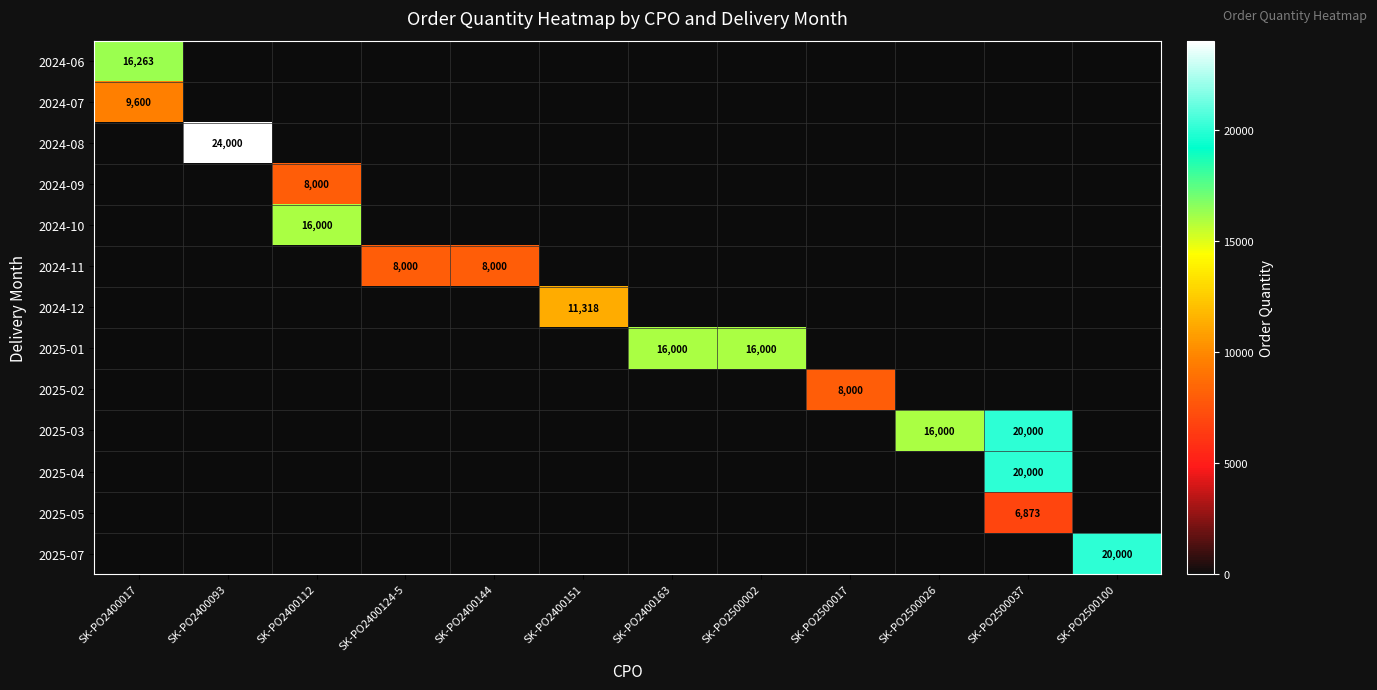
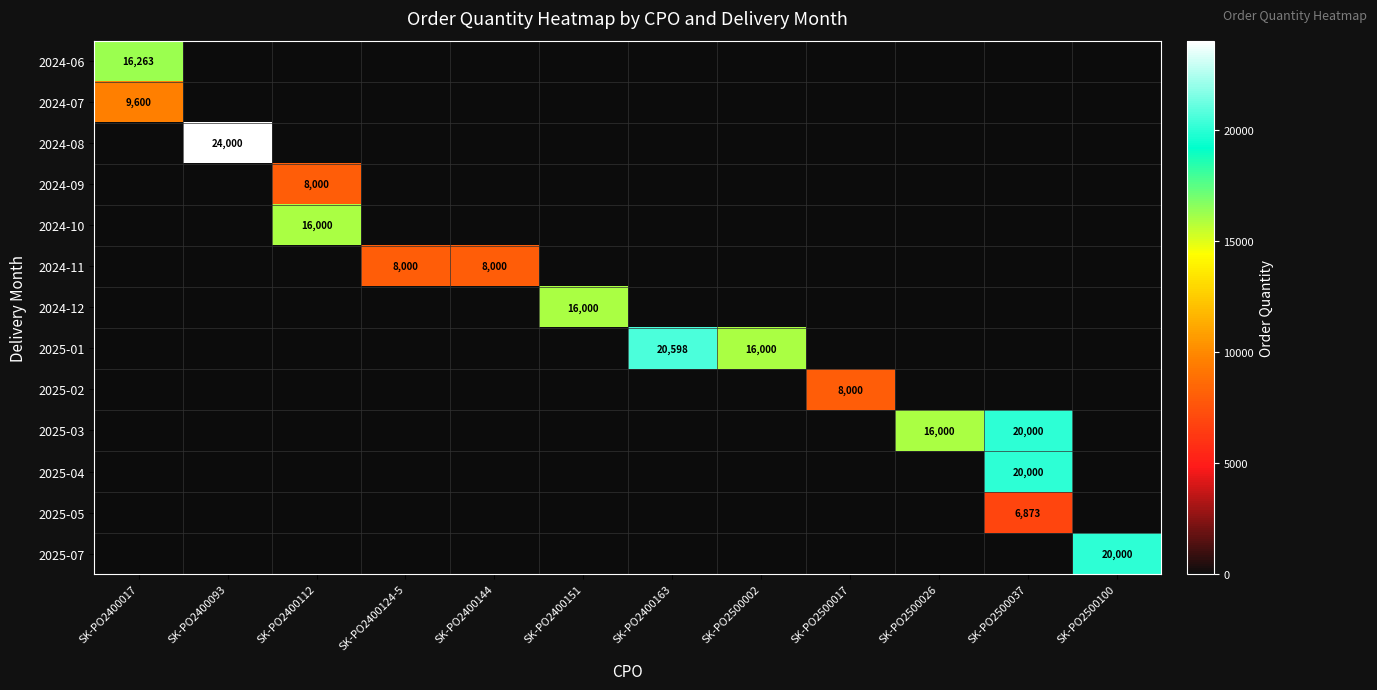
2024-12, SK-PO2400151: 11,318 -> 16,000
2025-01, SK-PO2400163: 16,000 -> 20,598
